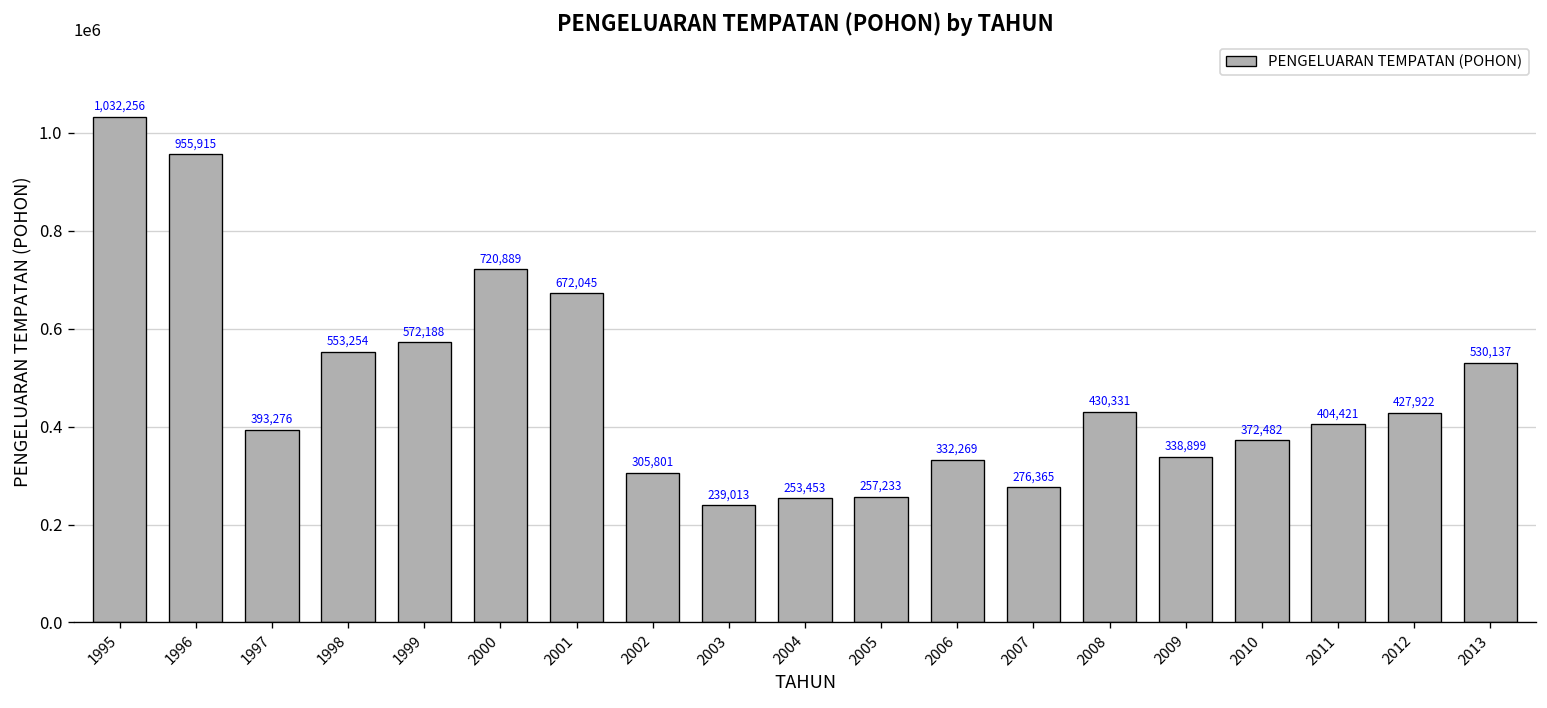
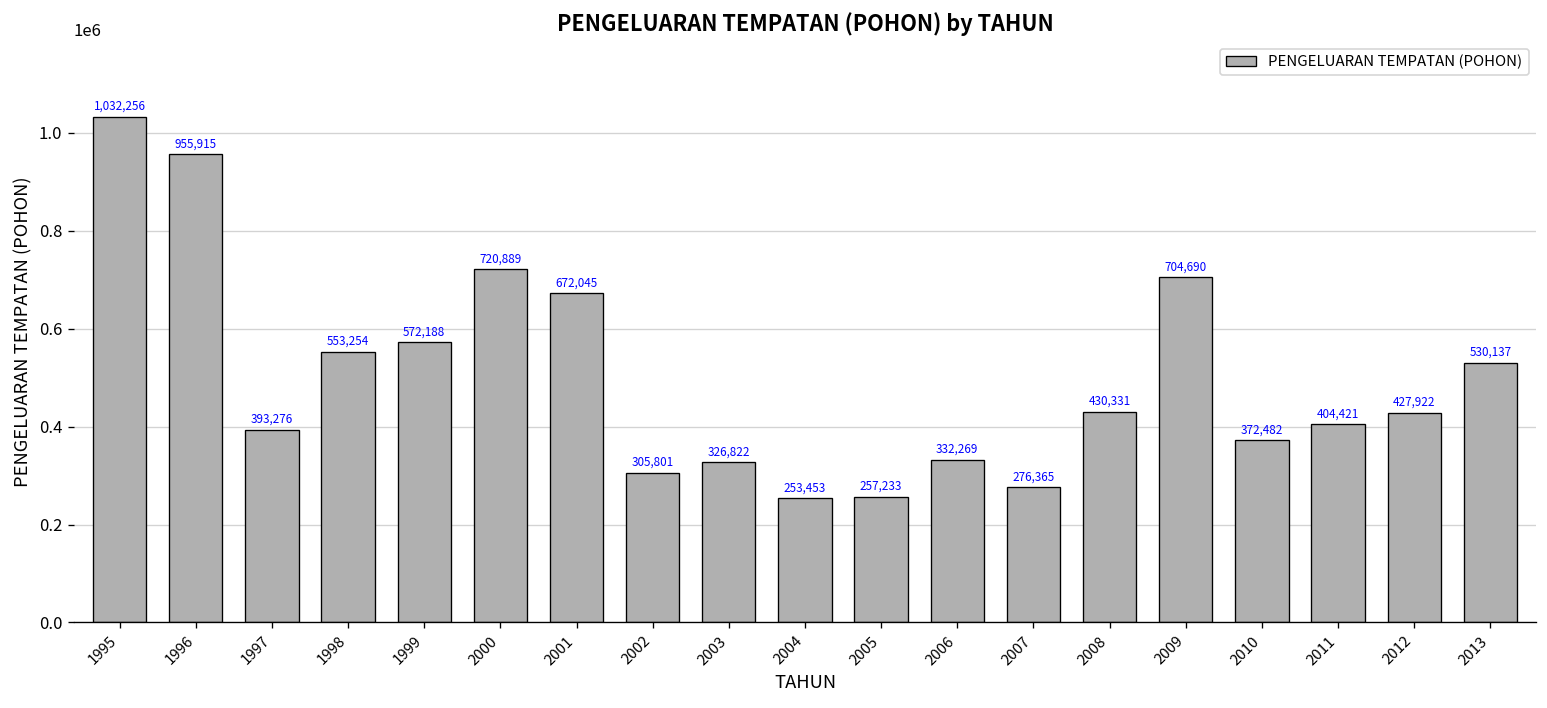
2003: 239,013 -> 326,822
2009: 338,899 -> 704,690
